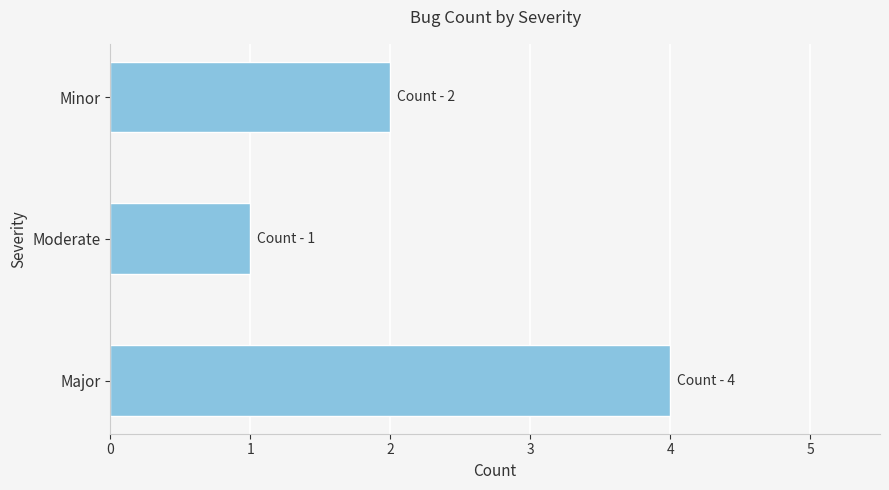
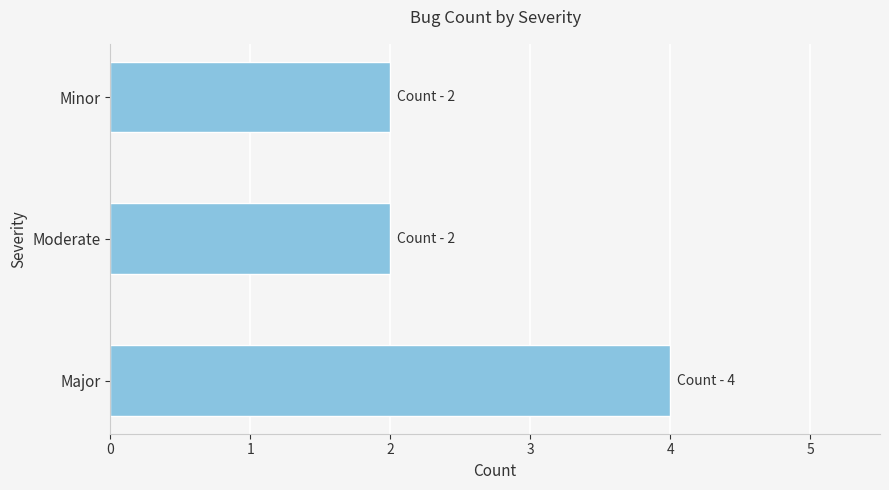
Moderate: 1 -> 2
